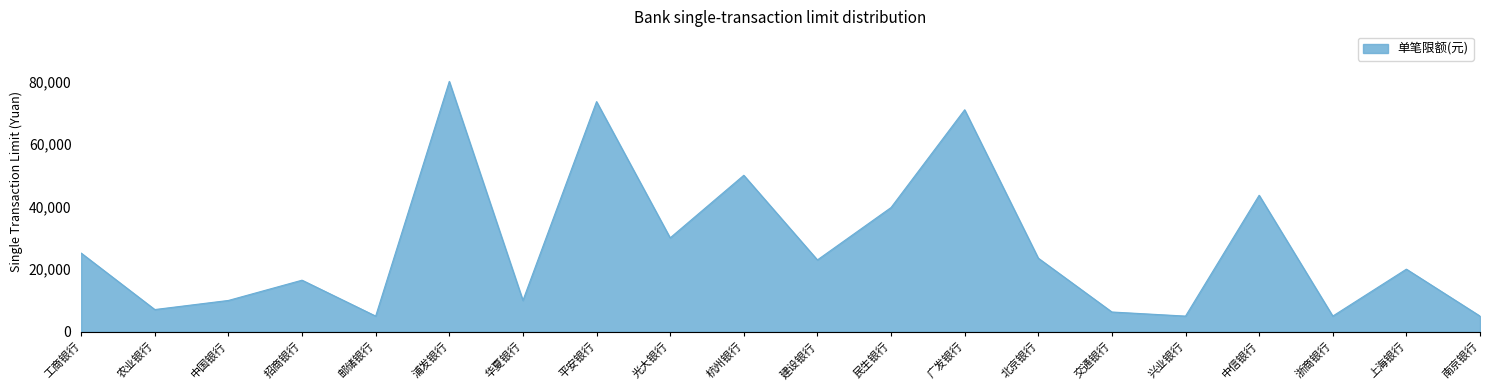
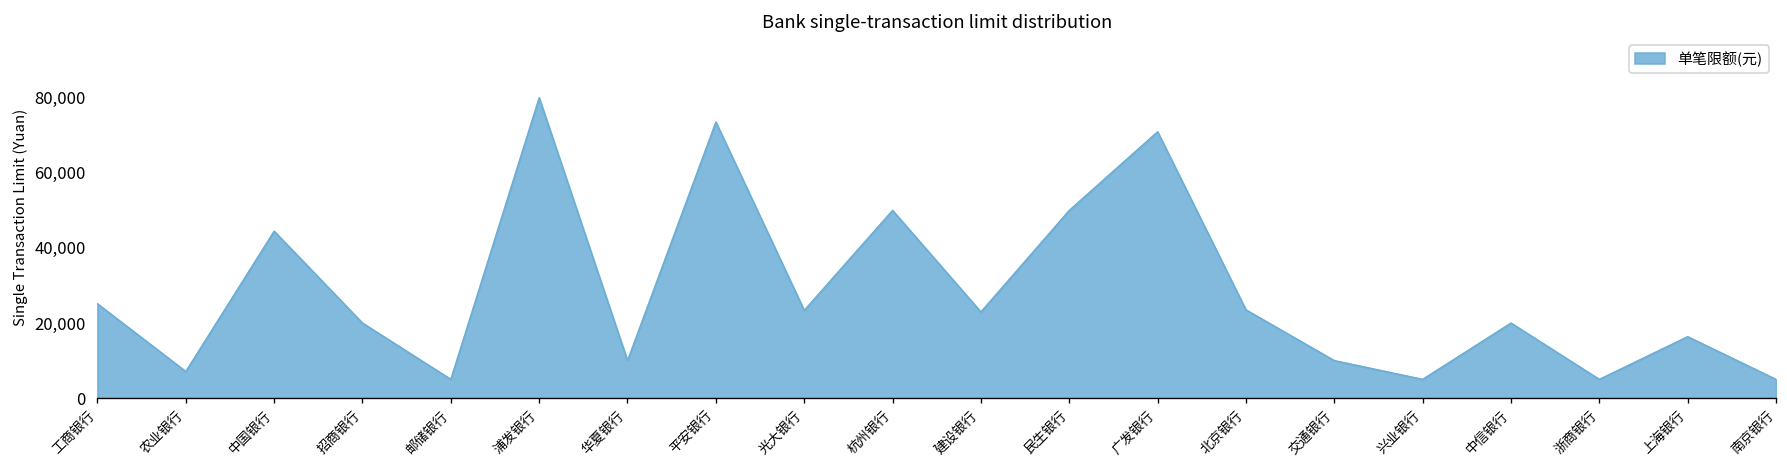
中国银行: 10,000 -> 44,000
招商银行: 16,000 -> 20,000
光大银行: 30,000 -> 23,000
民生银行: 40,000 -> 50,000
交通银行: 6,000 -> 10,000
中信银行: 44,000 -> 20,000
上海银行: 20,000 -> 16,000
